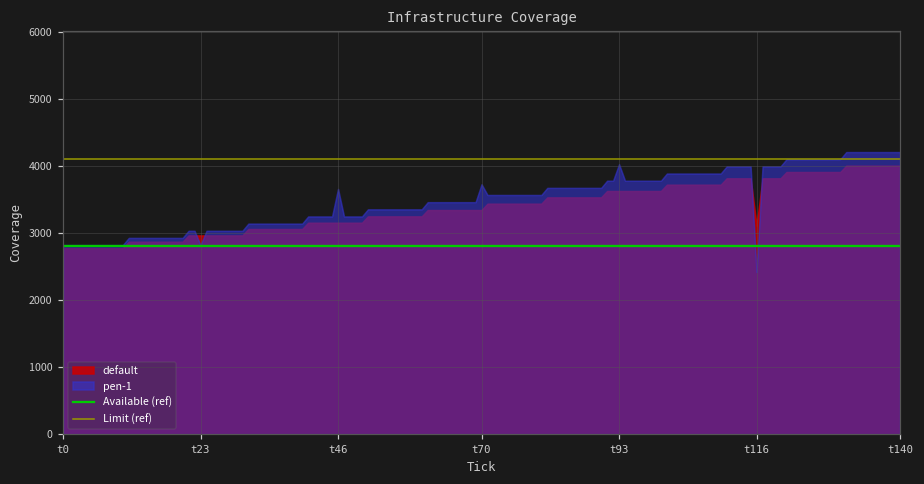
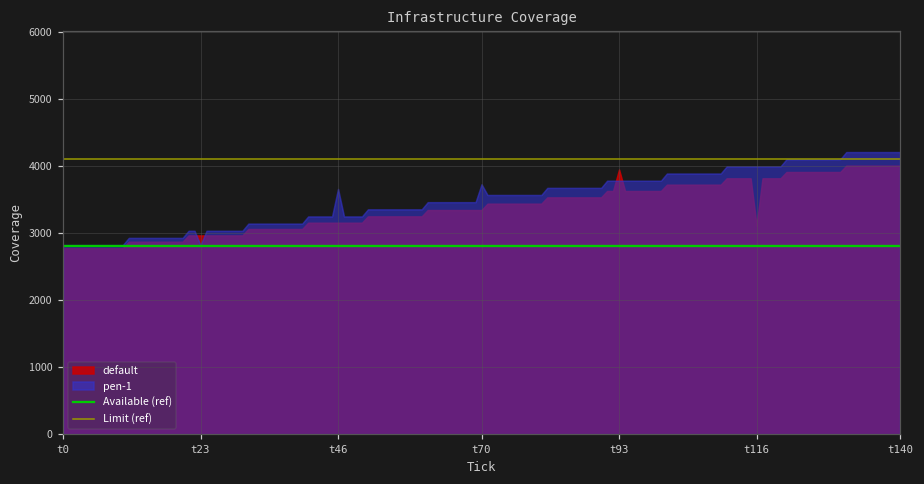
default, t93: 3600 -> 3900
pen-1, t93: 4000 -> 3800
pen-1, t116: 2400 -> 4000
